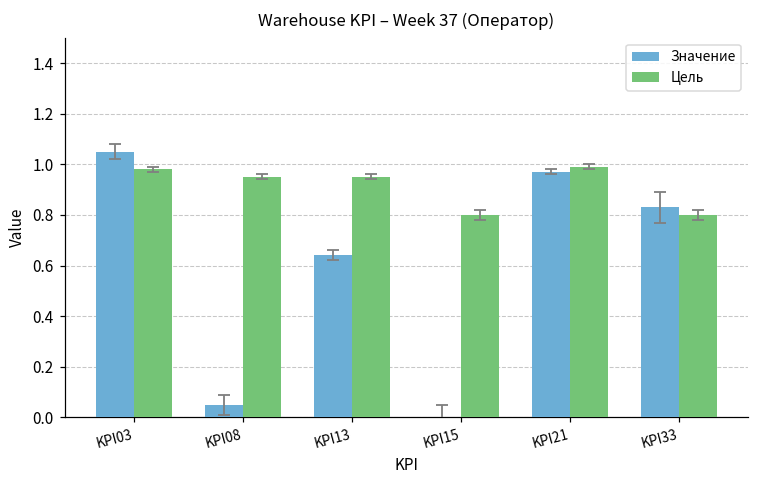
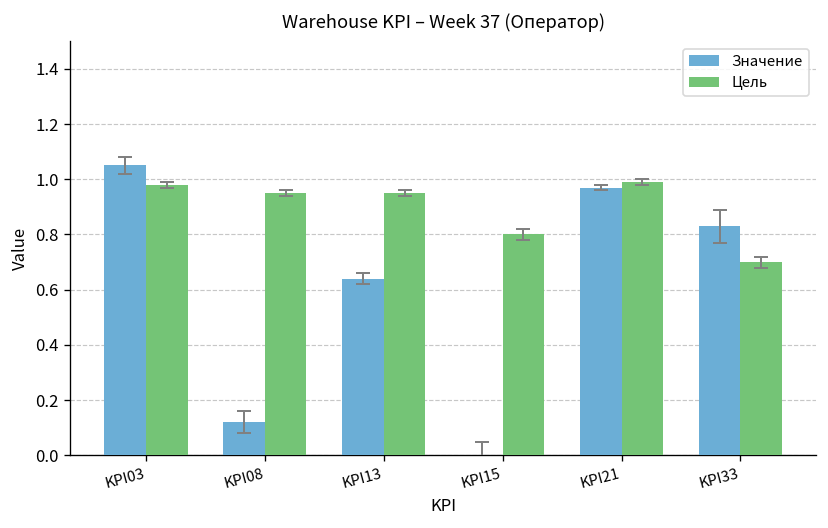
Значение, KPI08: 0.05 -> 0.12
Цель, KPI33: 0.8 -> 0.7
